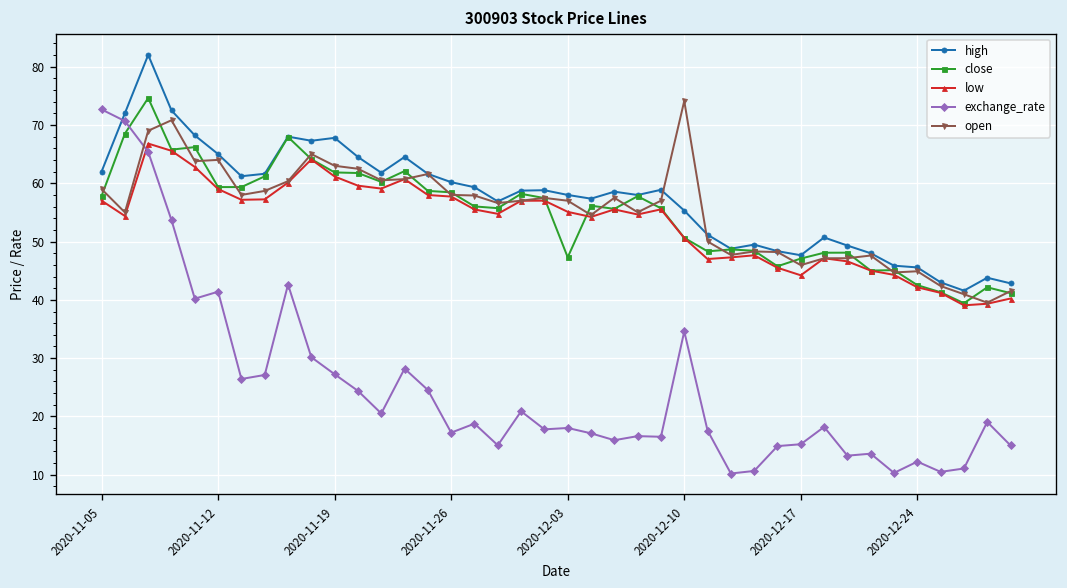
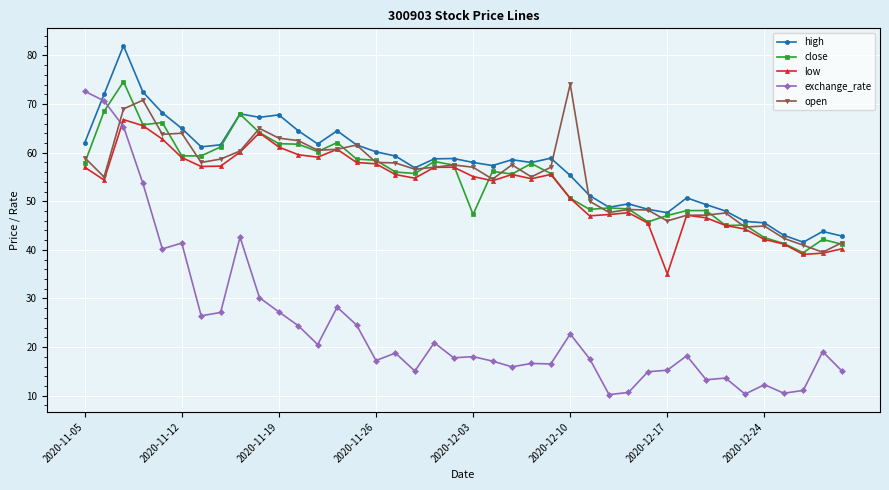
exchange_rate, 2020-12-10: 35 -> 23
low, 2020-12-17: 44 -> 35
